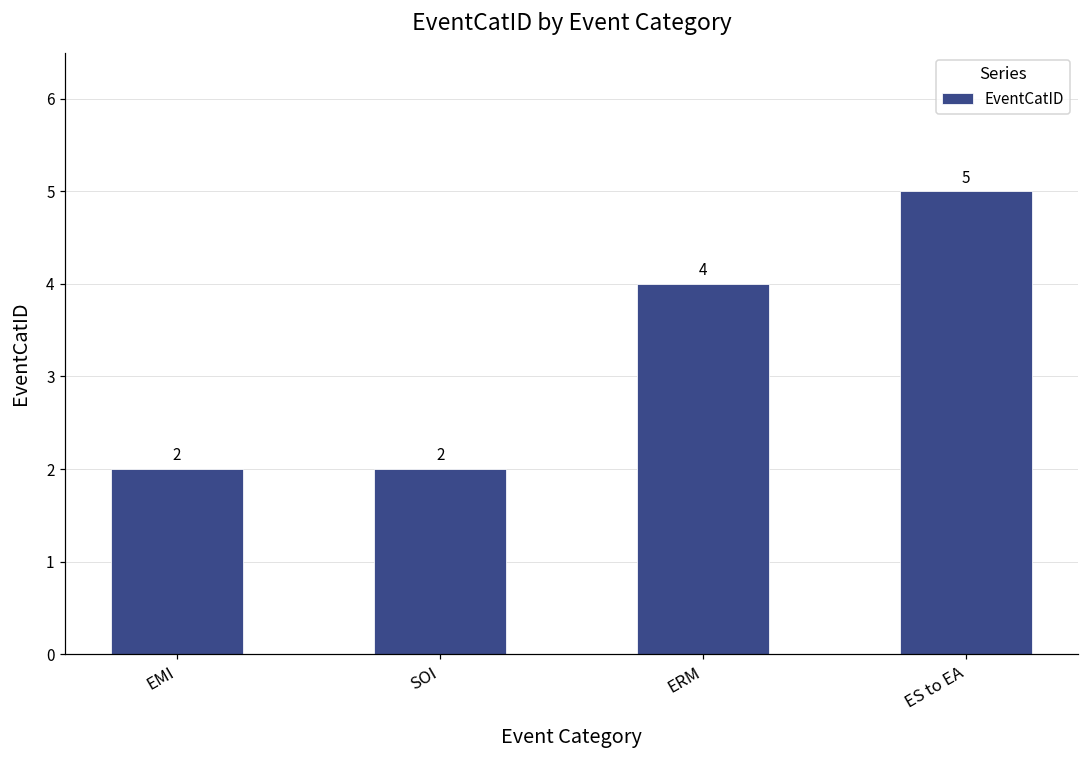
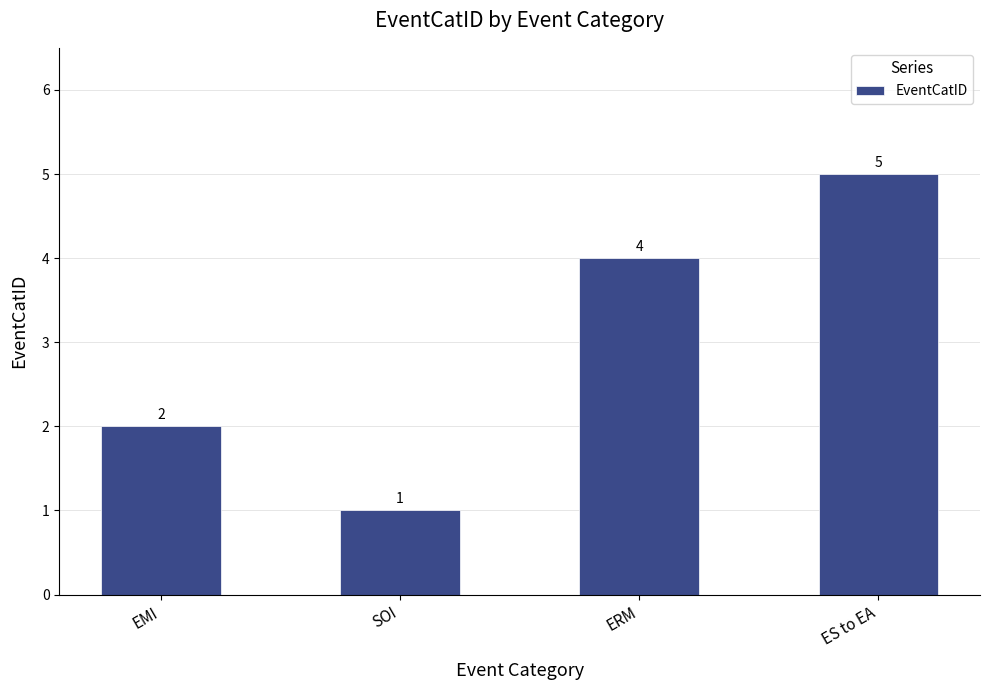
SOI: 2 -> 1
